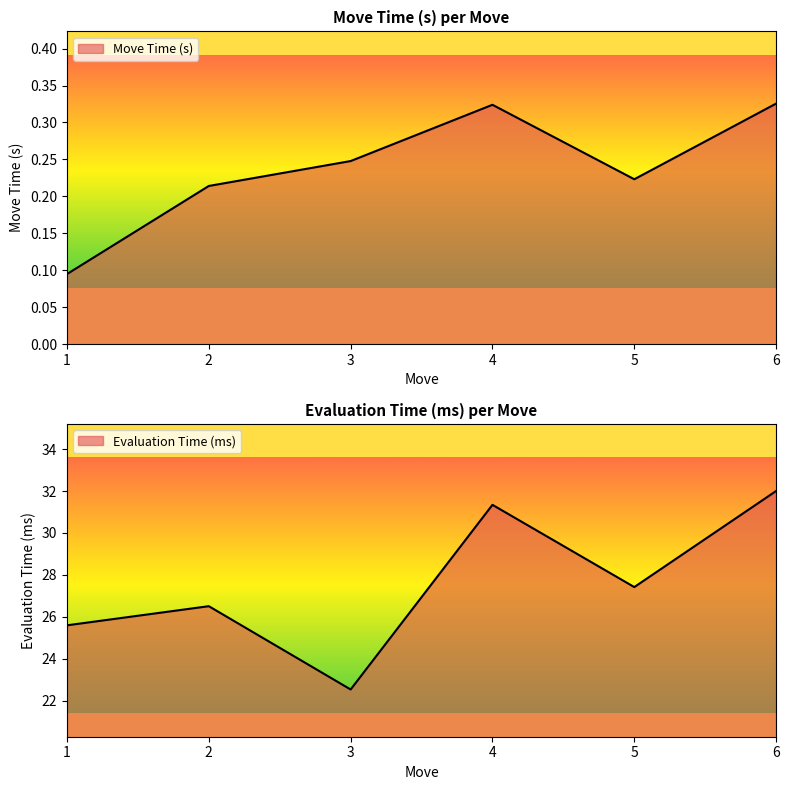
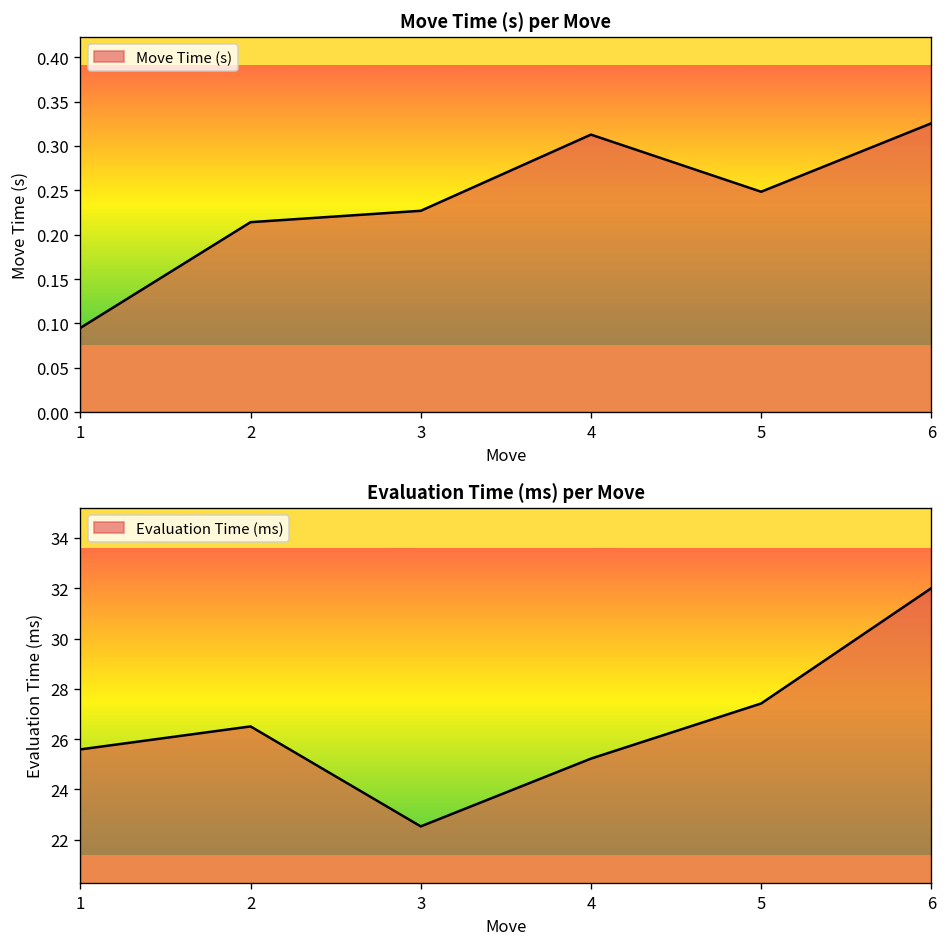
Move Time (s) per Move, 3: 0.25 -> 0.23
Move Time (s) per Move, 4: 0.32 -> 0.31
Move Time (s) per Move, 5: 0.22 -> 0.25
Evaluation Time (ms) per Move, 4: 31.3 -> 25.2
